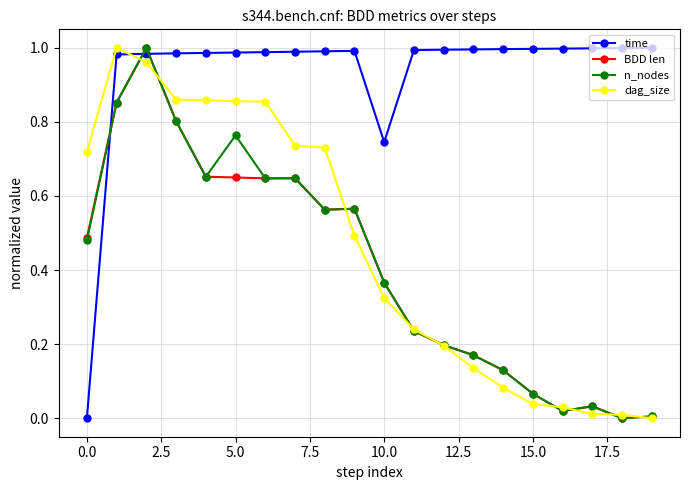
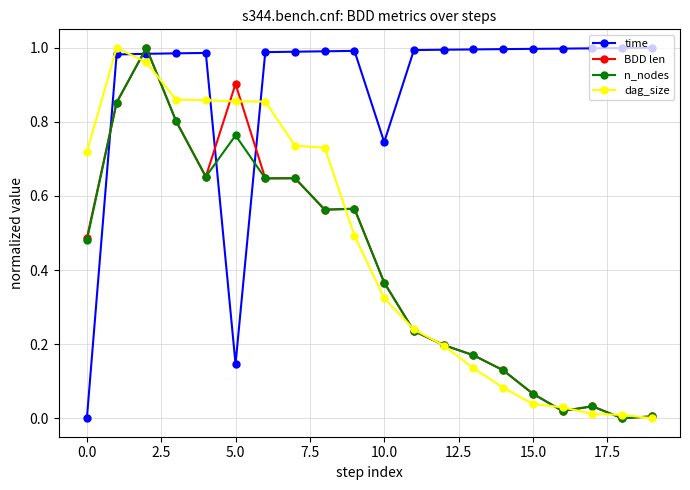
time, 5.0: 0.99 -> 0.15
BDD len, 5.0: 0.65 -> 0.90
